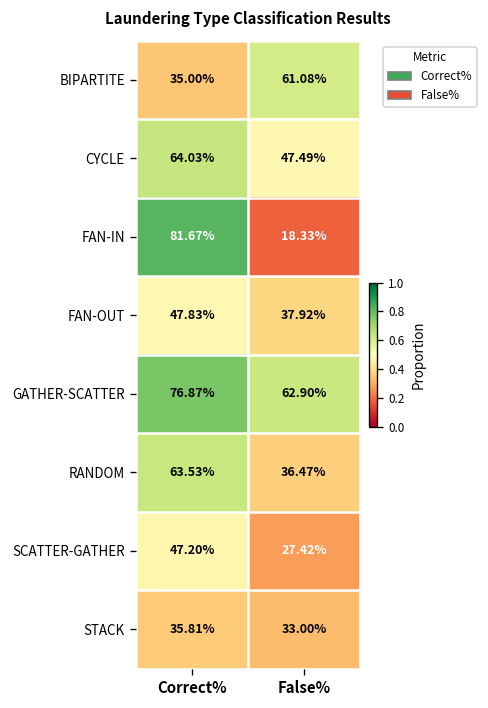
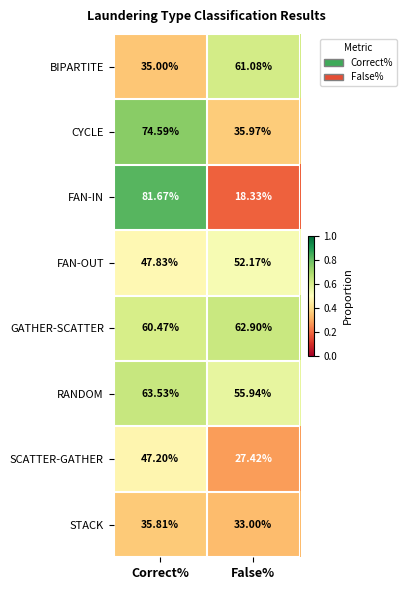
CYCLE, Correct%: 64.03% -> 74.59%
CYCLE, False%: 47.49% -> 35.97%
FAN-OUT, False%: 37.92% -> 52.17%
GATHER-SCATTER, Correct%: 76.87% -> 60.47%
RANDOM, False%: 36.47% -> 55.94%
